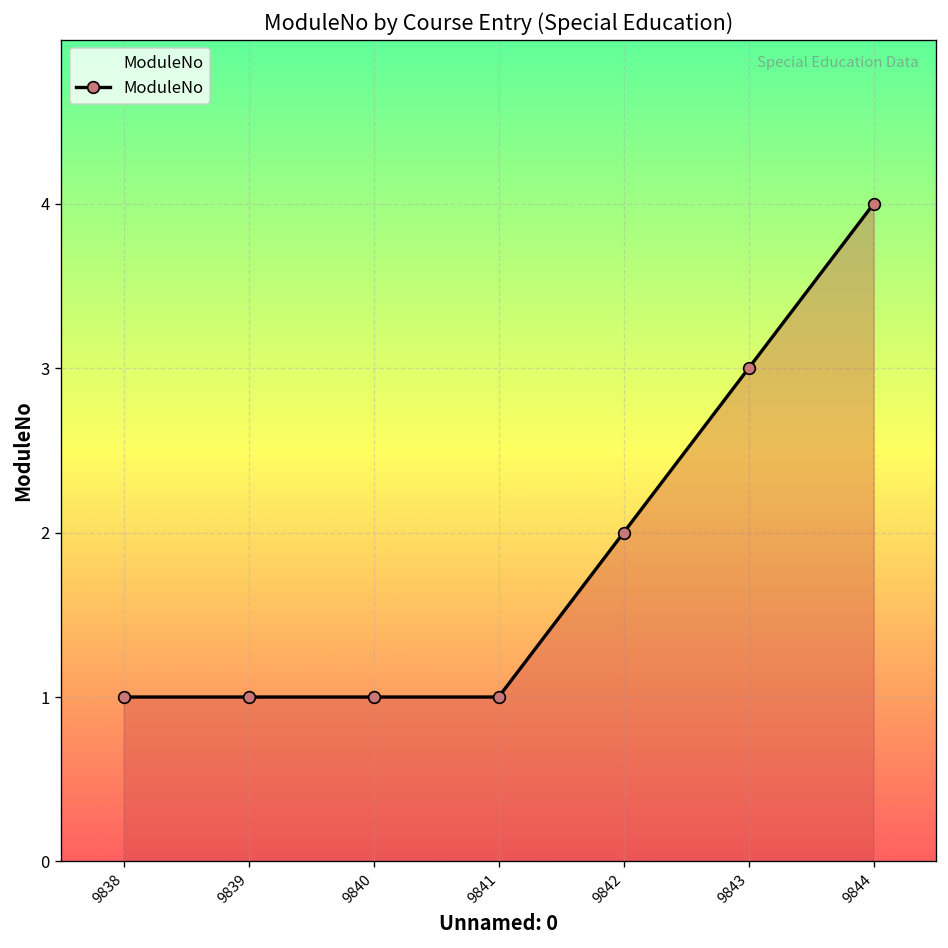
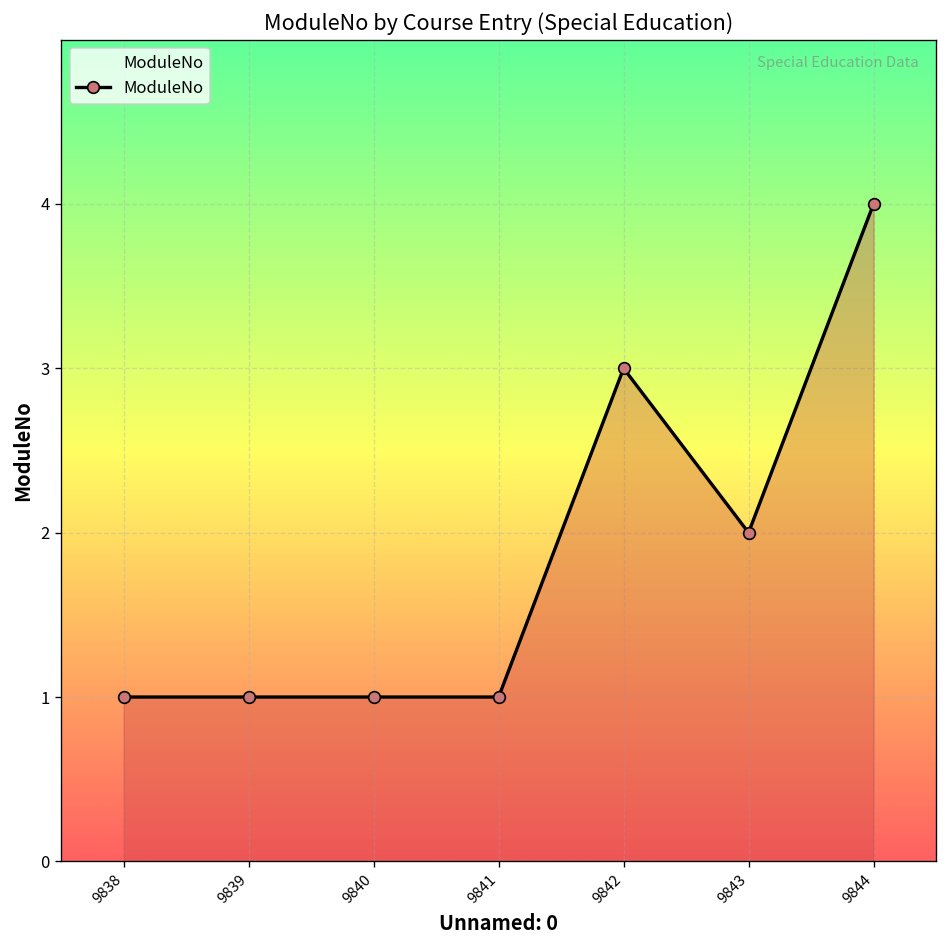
9842: 2 -> 3
9843: 3 -> 2
